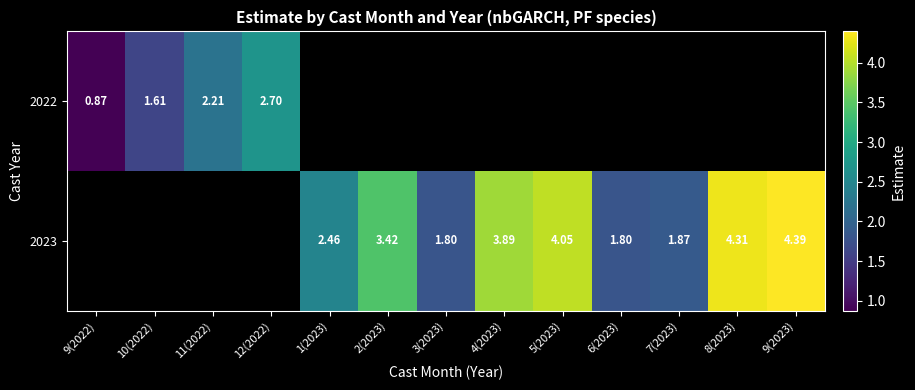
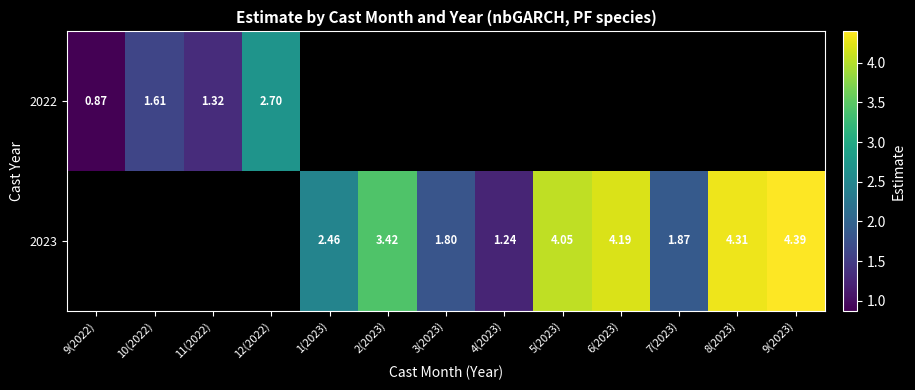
2022, 11(2022): 2.21 -> 1.32
2023, 4(2023): 3.89 -> 1.24
2023, 6(2023): 1.80 -> 4.19
